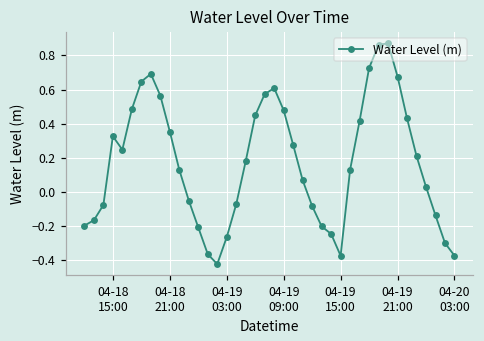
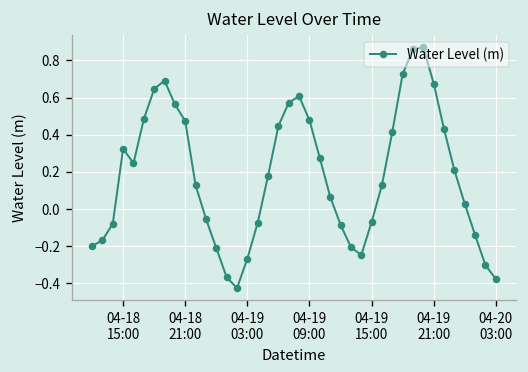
04-18 21:00: 0.35 -> 0.47
04-19 15:00: -0.38 -> -0.07
